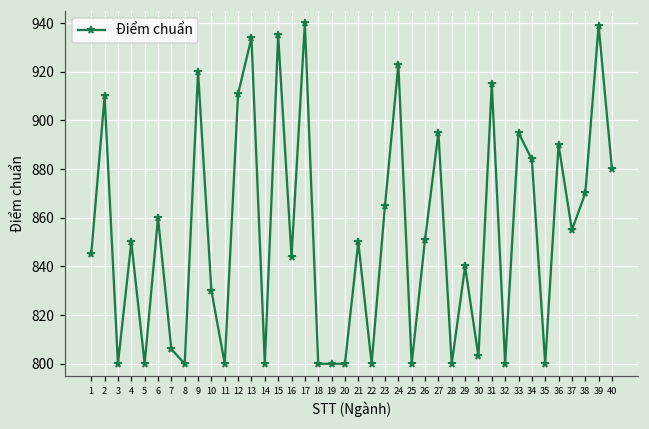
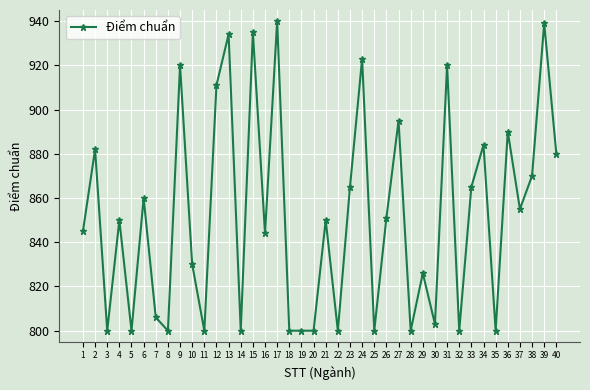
2: 910 -> 882
29: 840 -> 826
31: 915 -> 920
33: 895 -> 865
